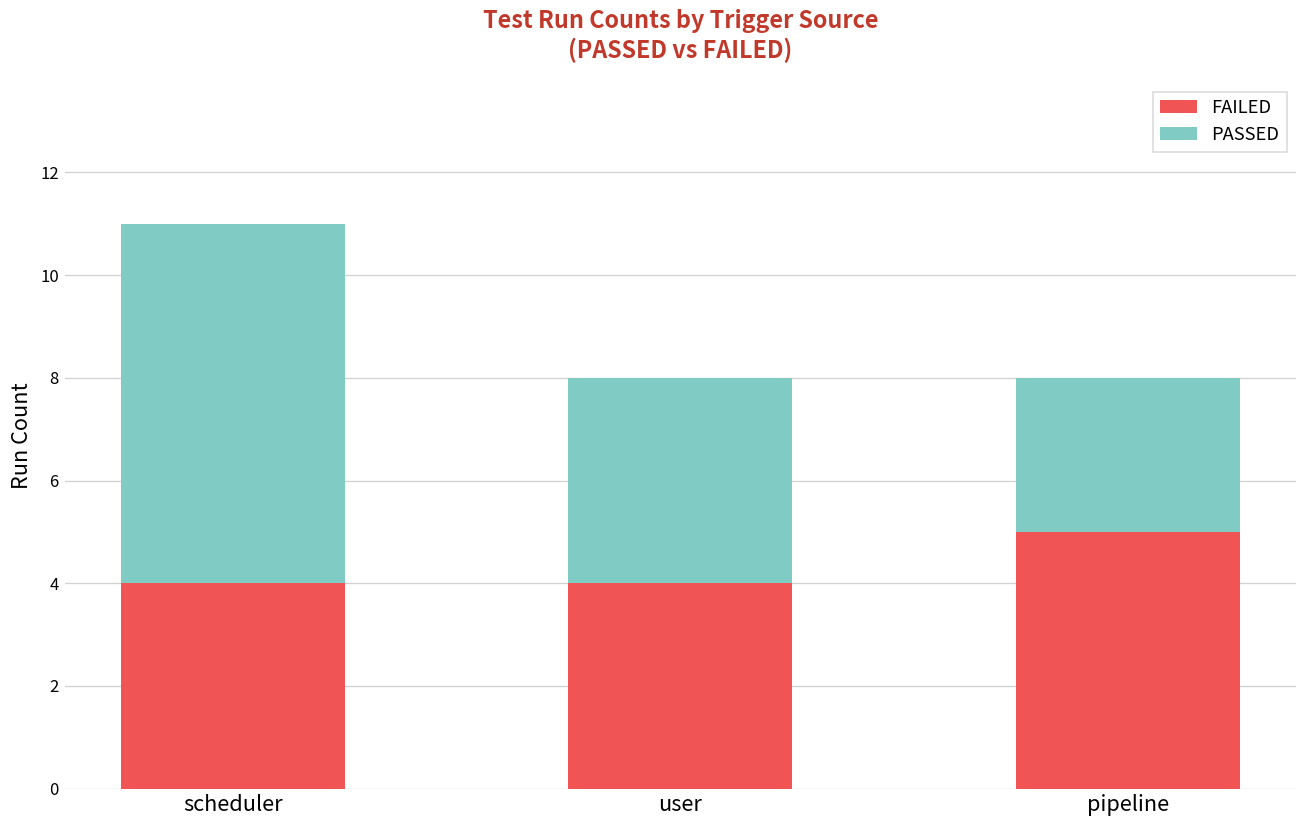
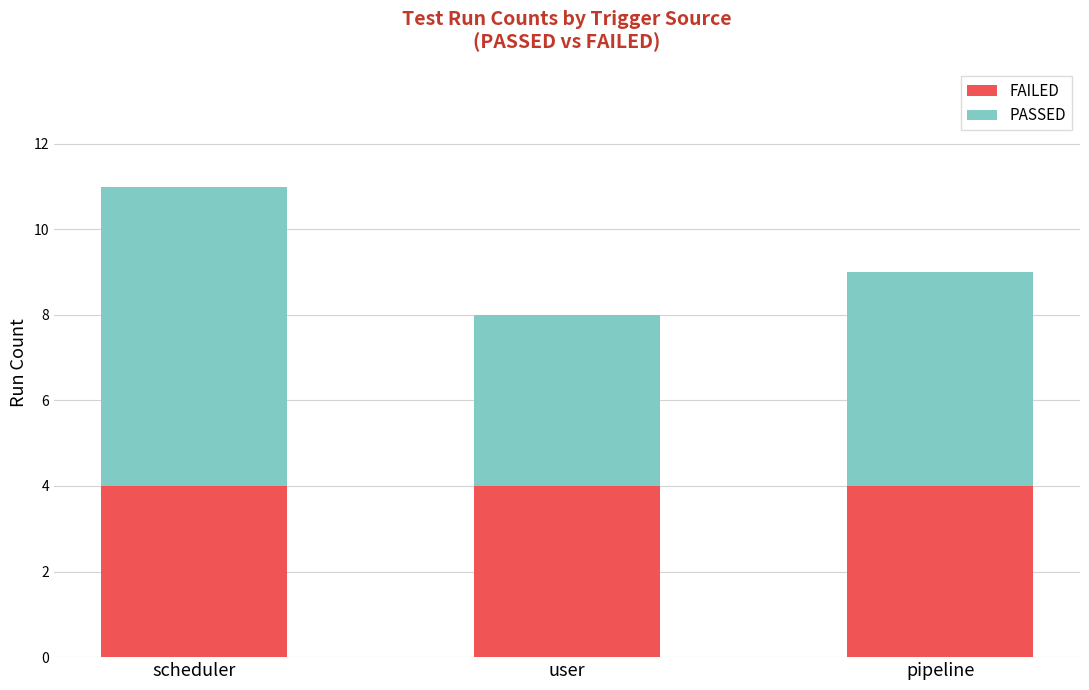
FAILED, pipeline: 5 -> 4
PASSED, pipeline: 3 -> 5
